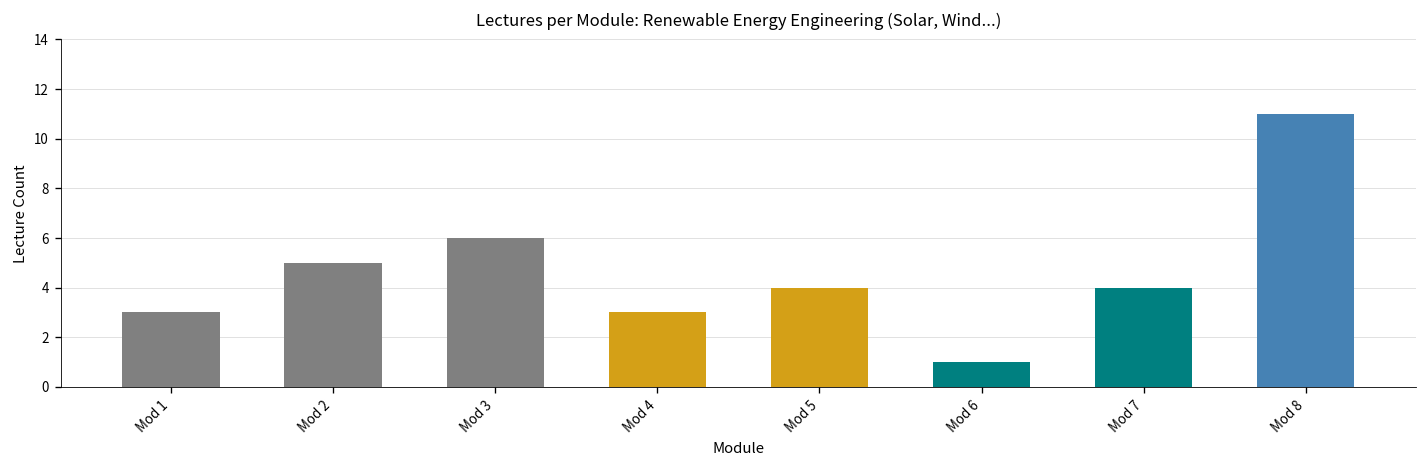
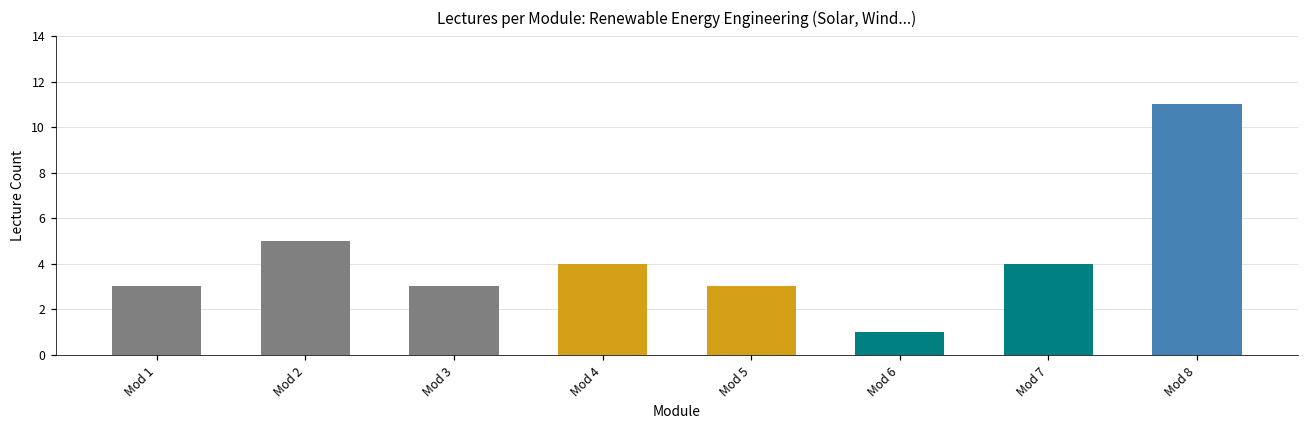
Mod 3: 6 -> 3
Mod 4: 3 -> 4
Mod 5: 4 -> 3
